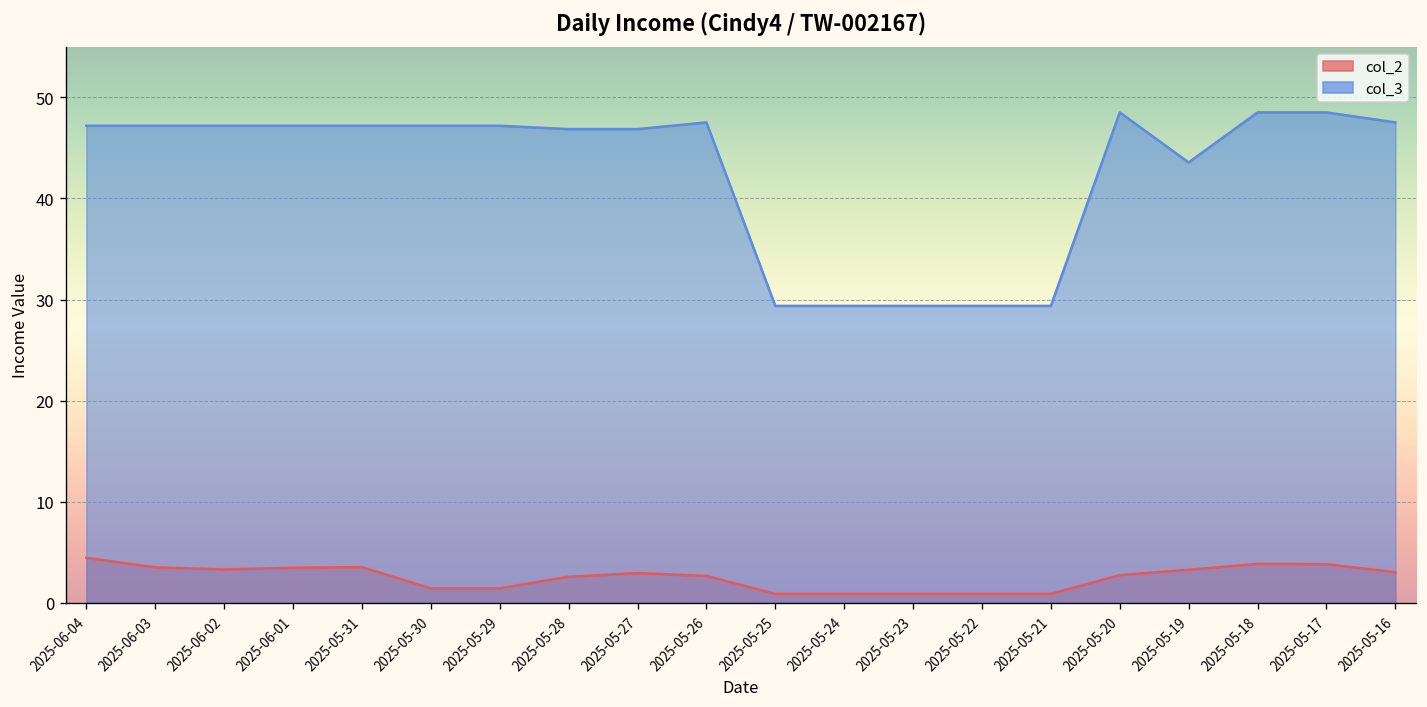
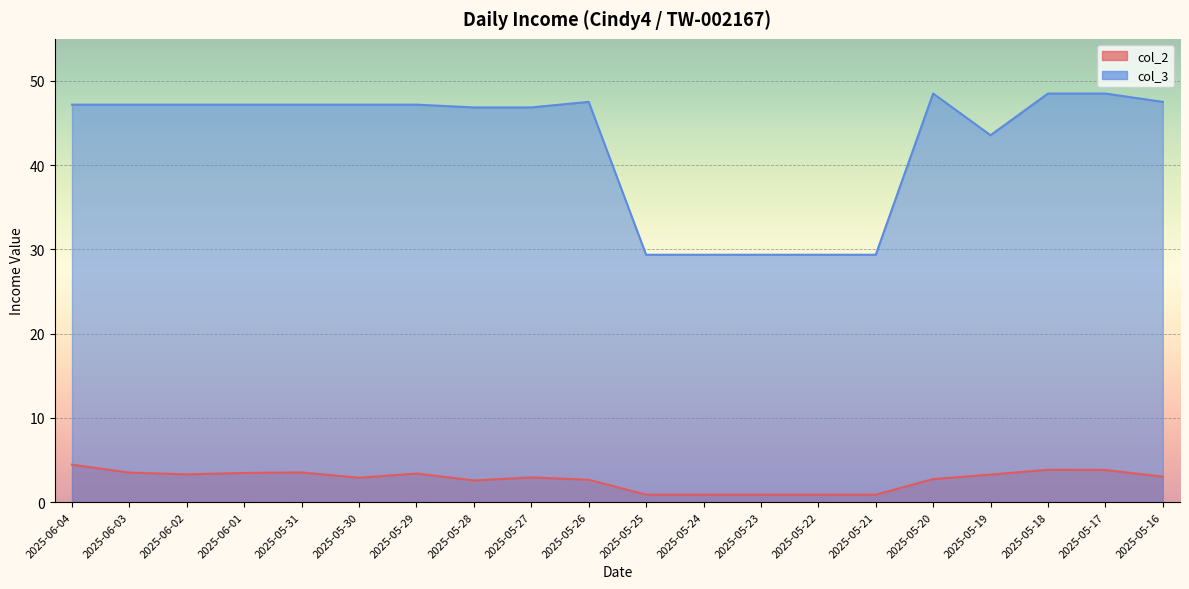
col_2, 2025-05-30: 1 -> 3
col_2, 2025-05-29: 1 -> 3
